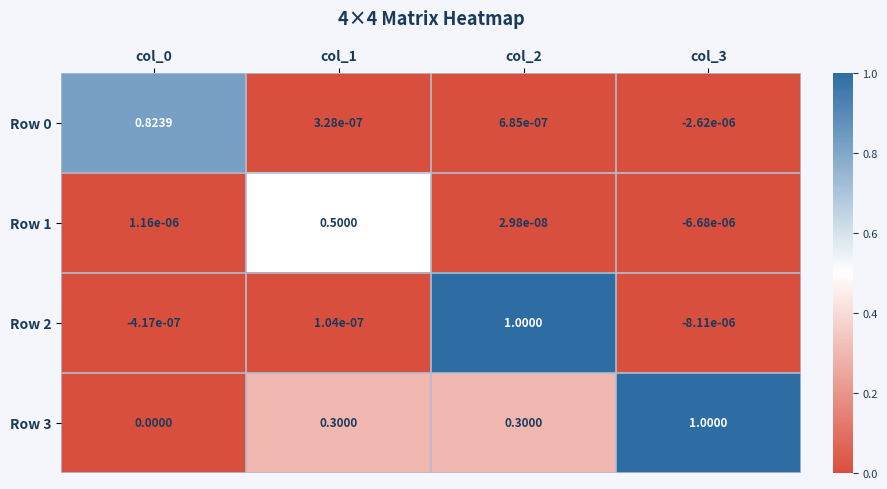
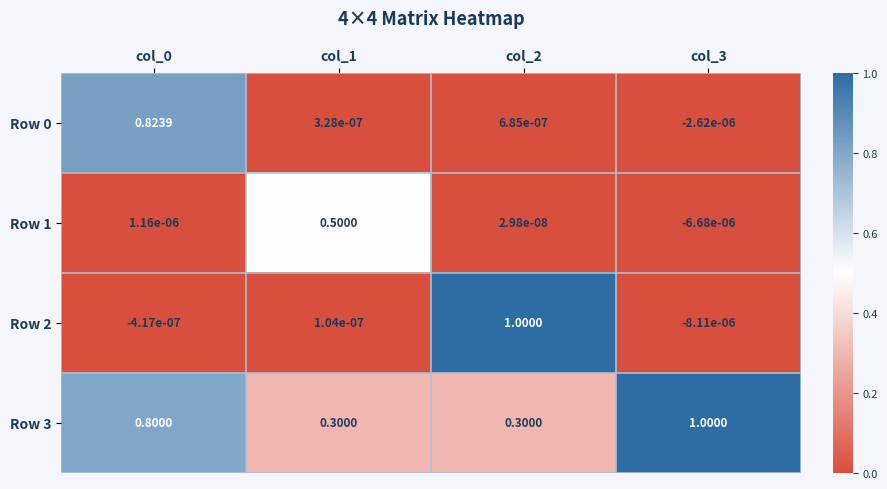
Row 3, col_0: 0.0000 -> 0.8000
